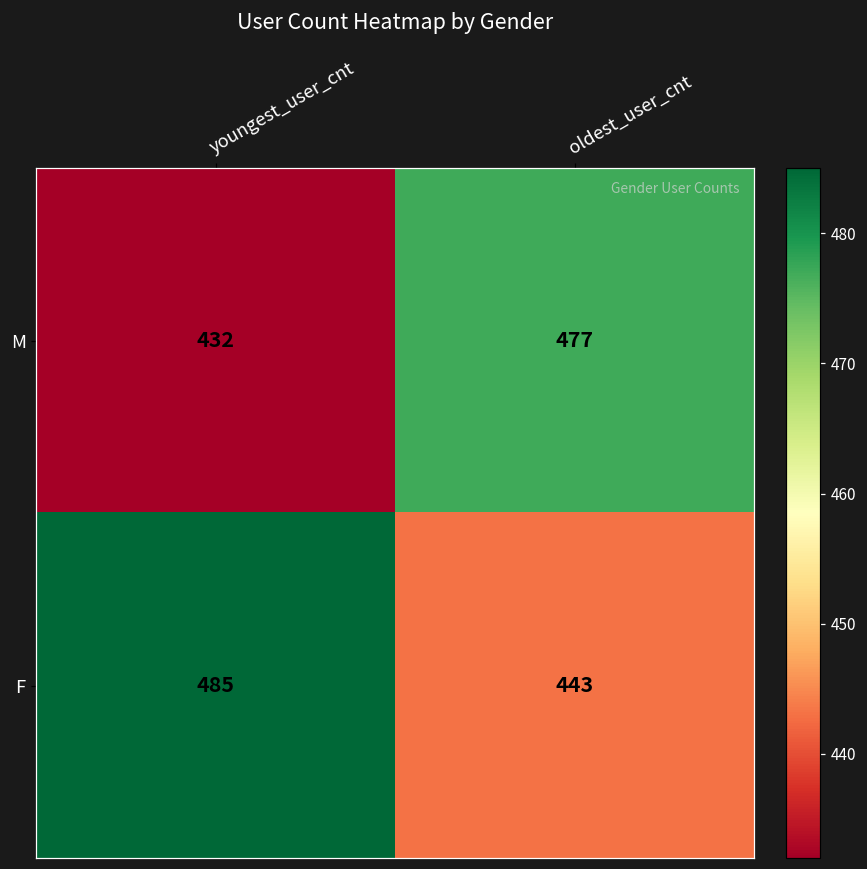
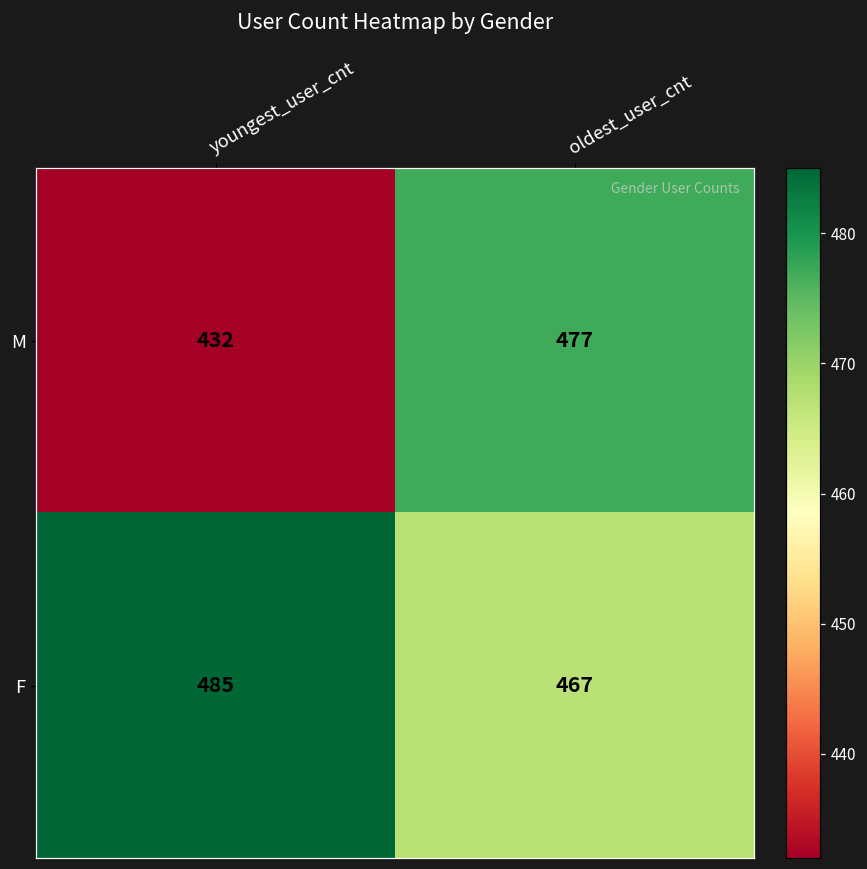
F, oldest_user_cnt: 443 -> 467
